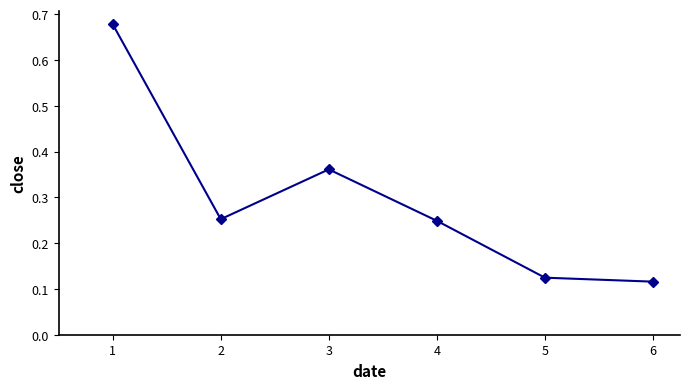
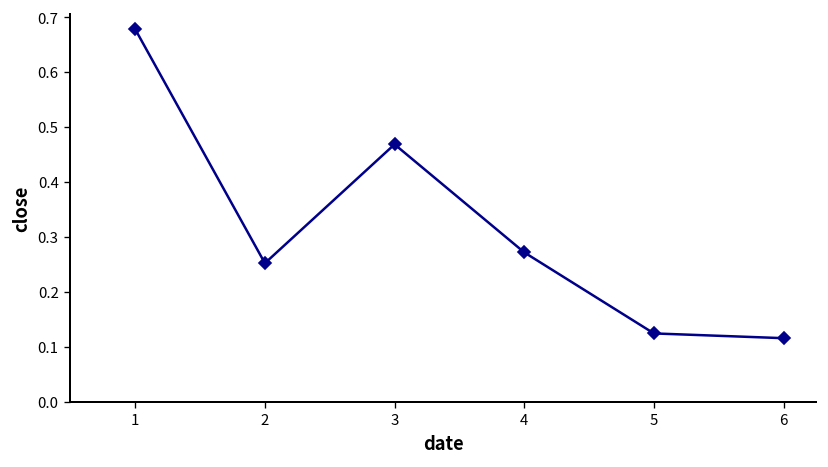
3: 0.36 -> 0.47
4: 0.25 -> 0.27
